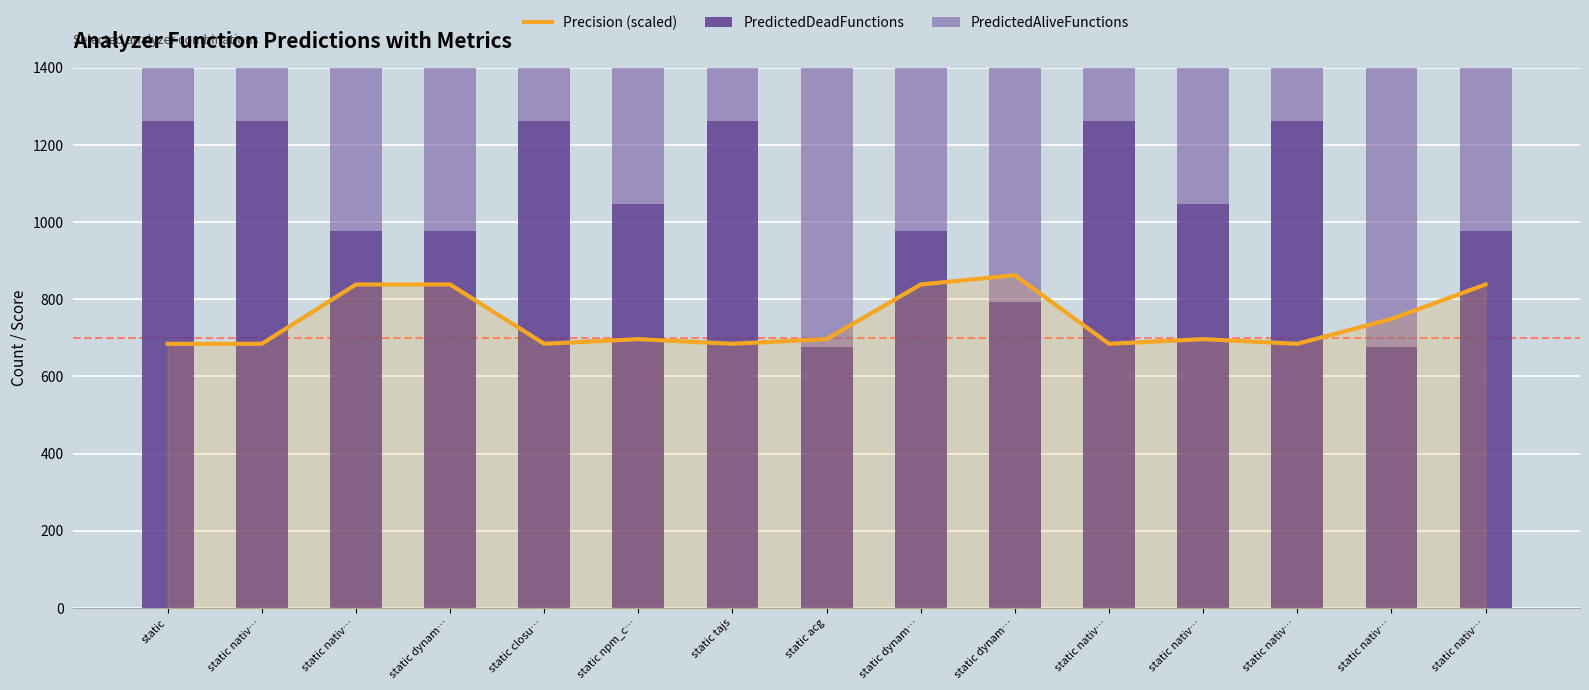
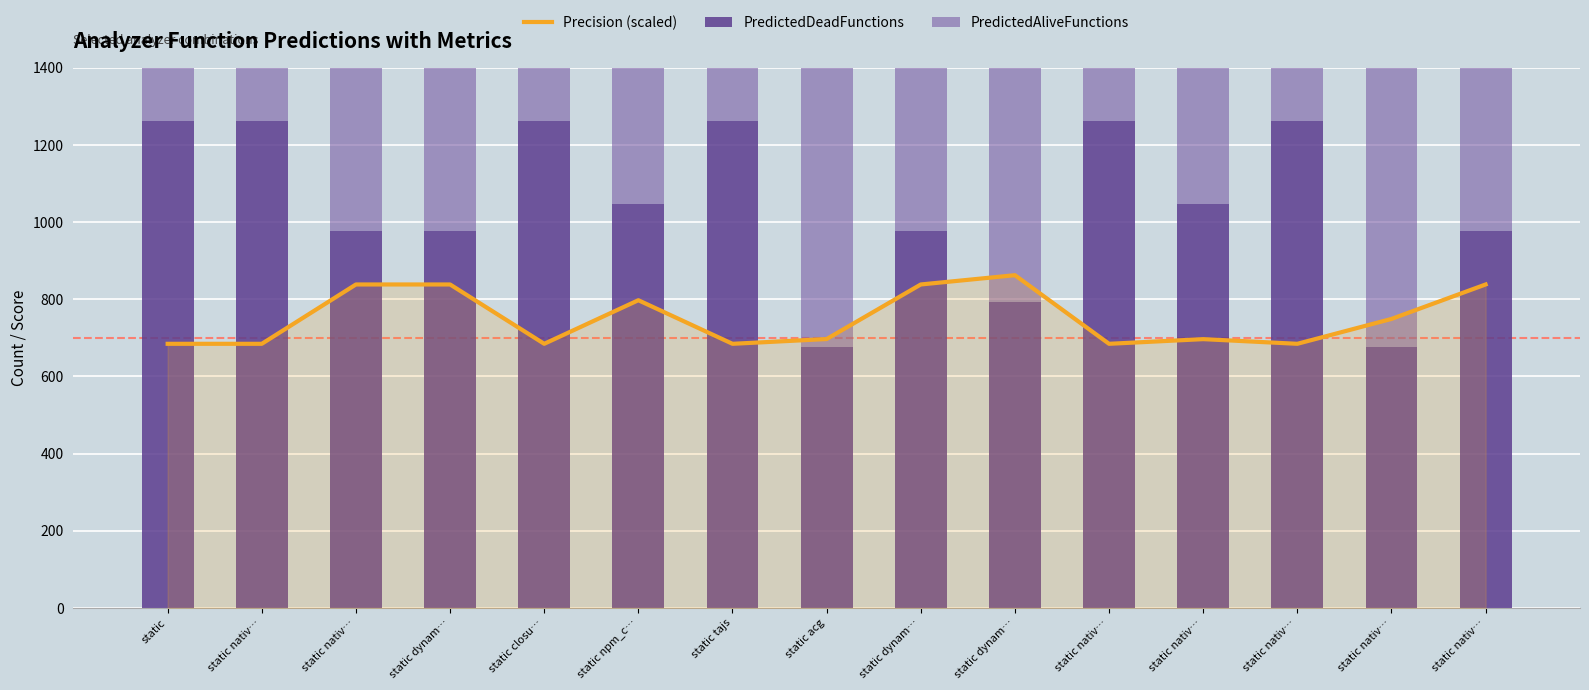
Precision (scaled), static npm_c…: 700 -> 800
